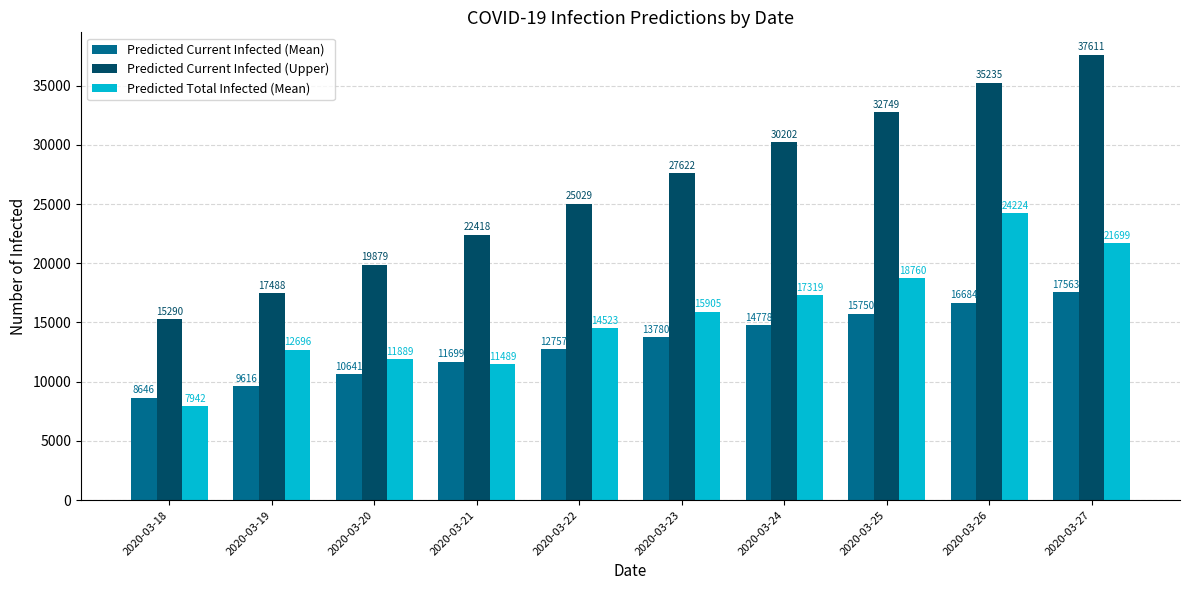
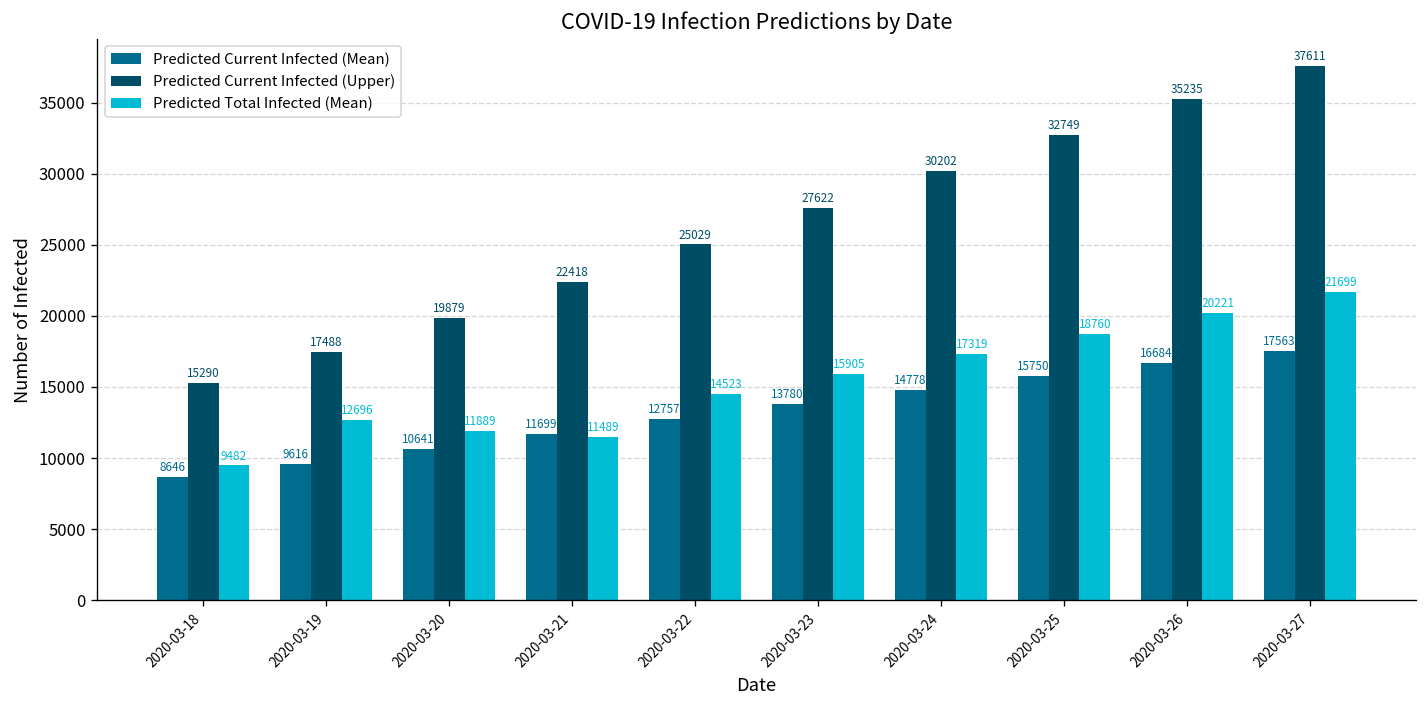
Predicted Total Infected (Mean), 2020-03-18: 7942 -> 9482
Predicted Total Infected (Mean), 2020-03-26: 24224 -> 20221
